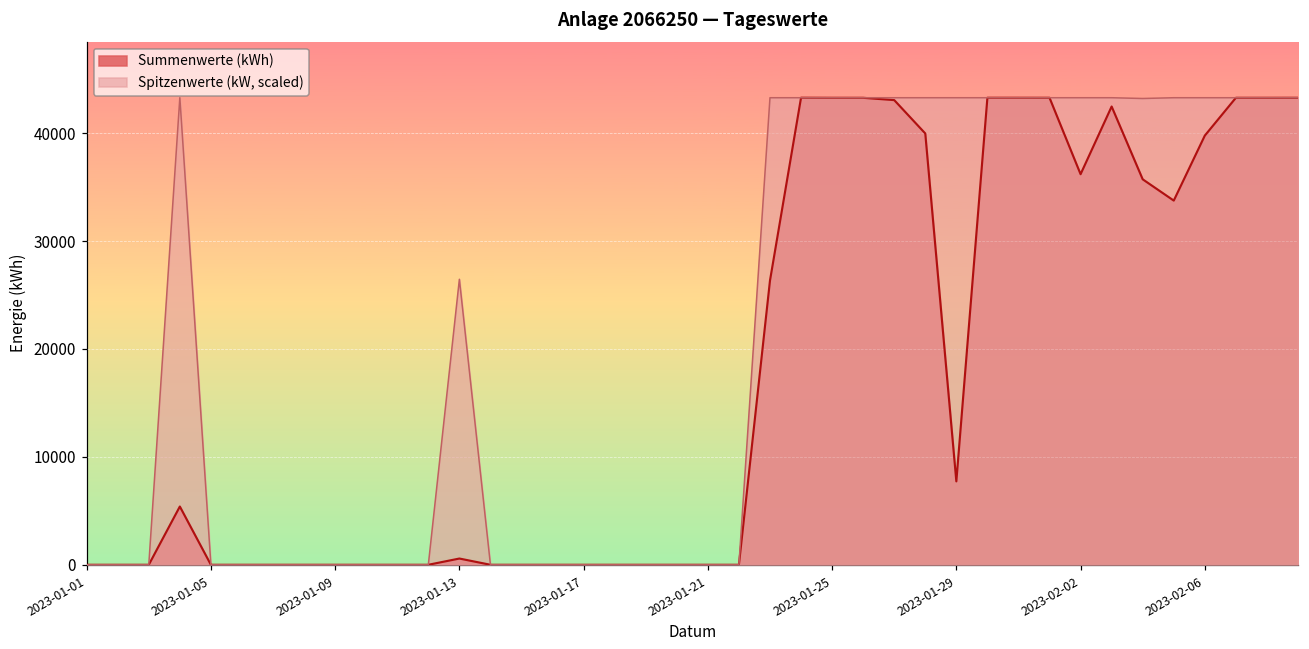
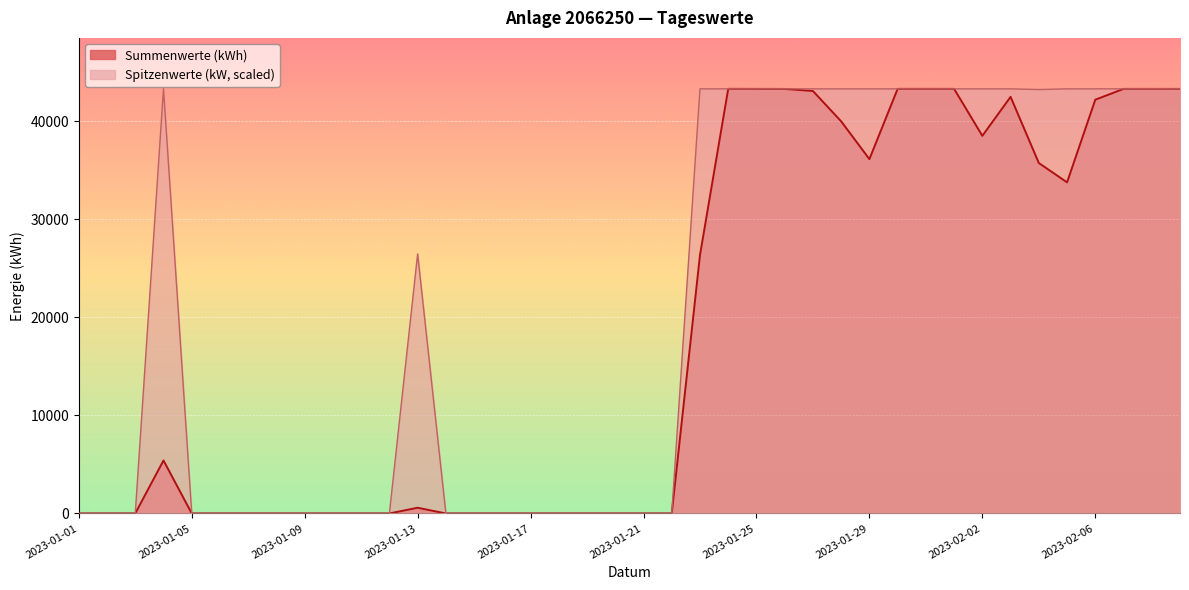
Summenwerte (kWh), 2023-01-29: 8000 -> 36000
Summenwerte (kWh), 2023-02-02: 36000 -> 38000
Summenwerte (kWh), 2023-02-06: 40000 -> 42000
